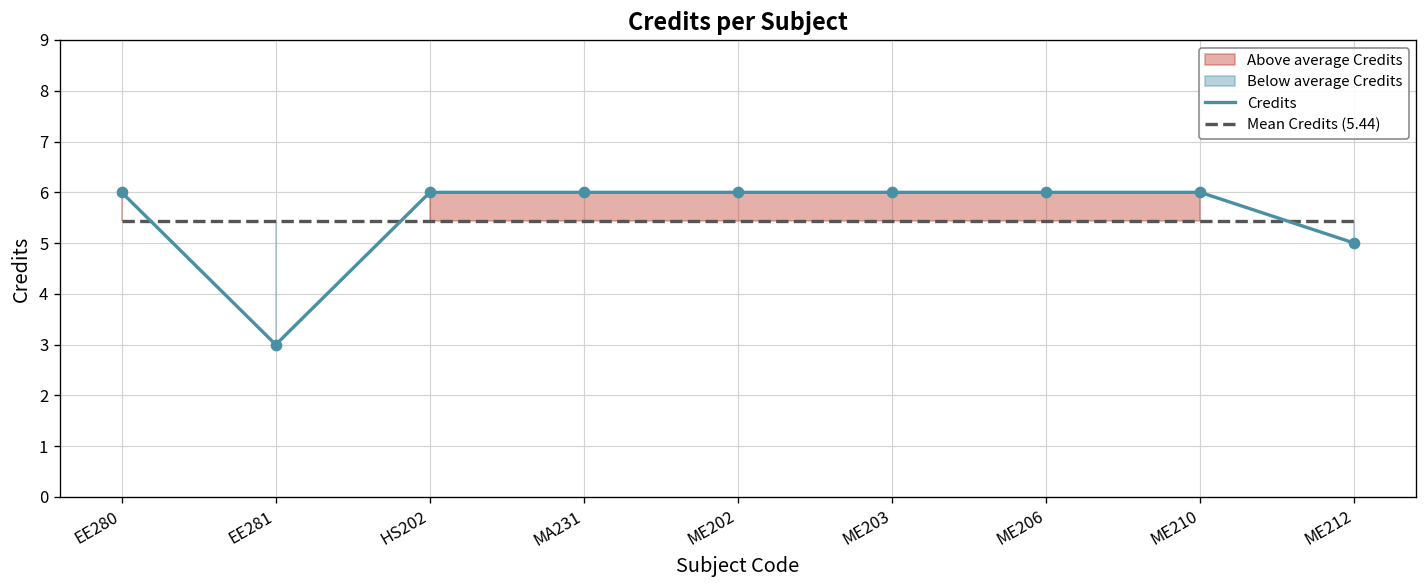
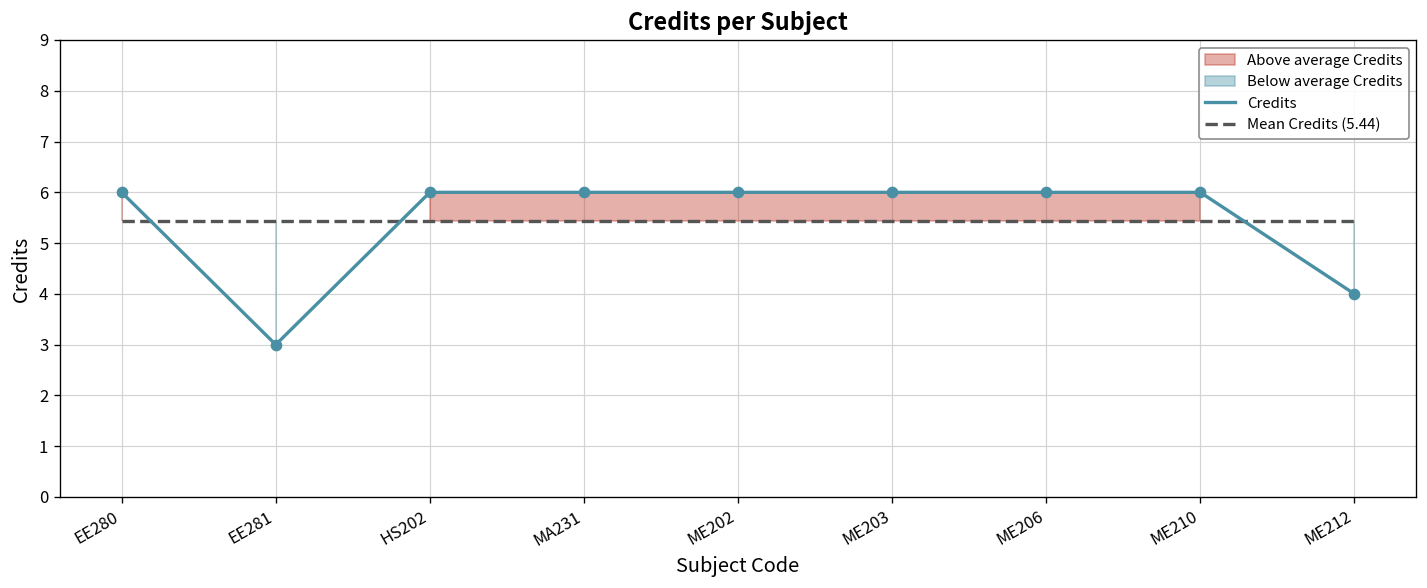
Credits, ME212: 5 -> 4
